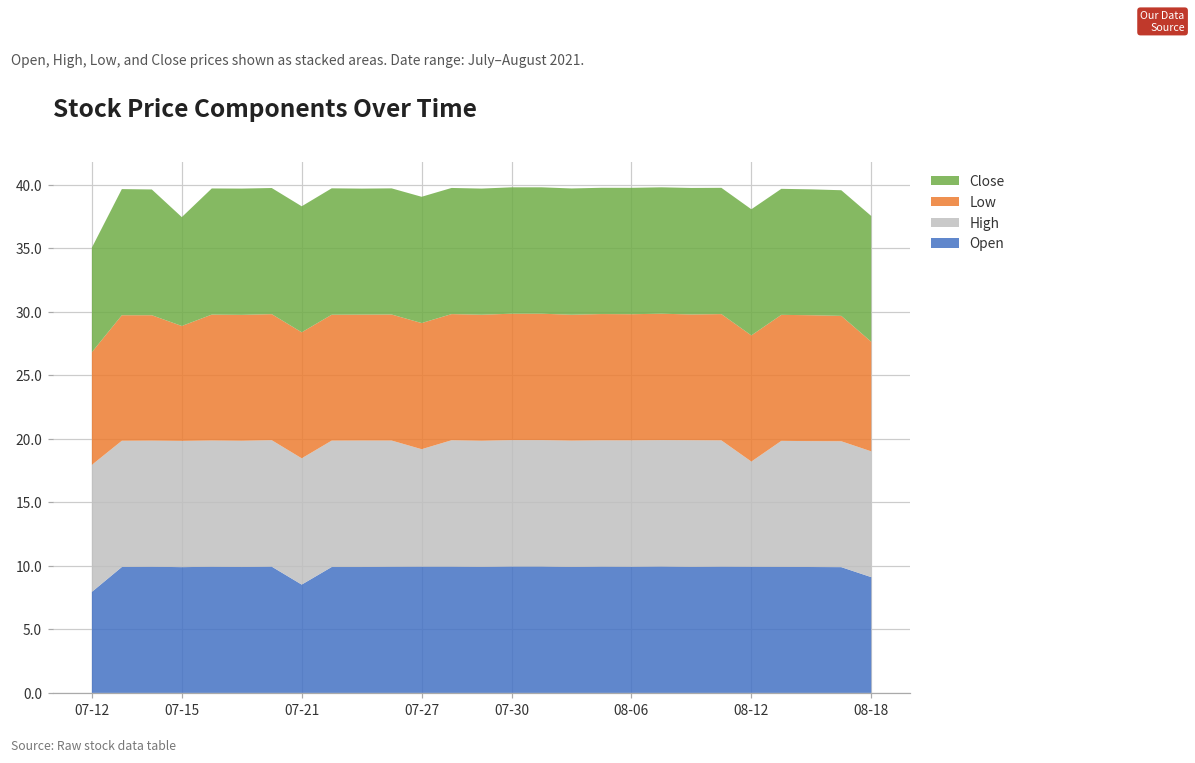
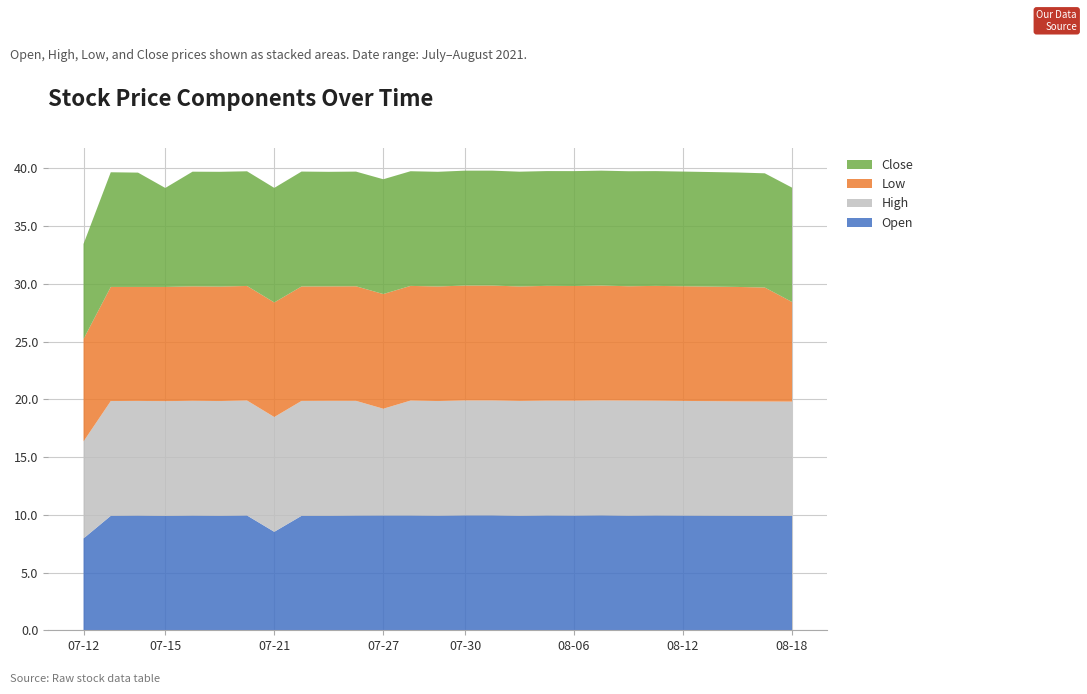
High, 07-12: 10.0 -> 8.4
Low, 07-15: 9.0 -> 9.9
High, 08-12: 8.3 -> 9.9
Open, 08-18: 9.1 -> 9.9
